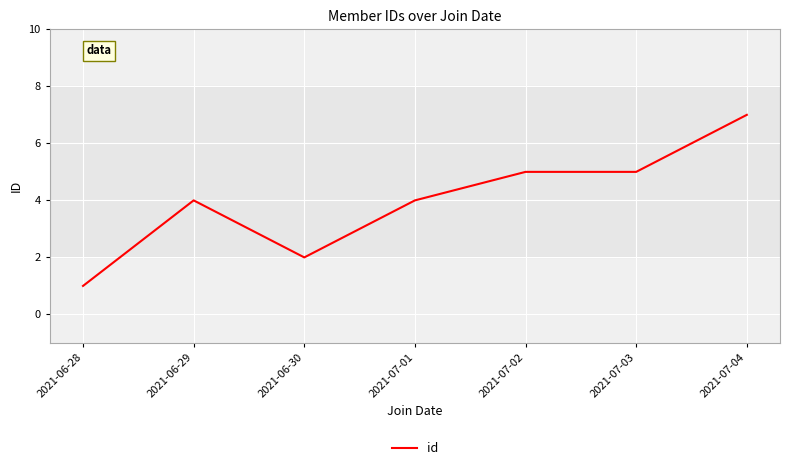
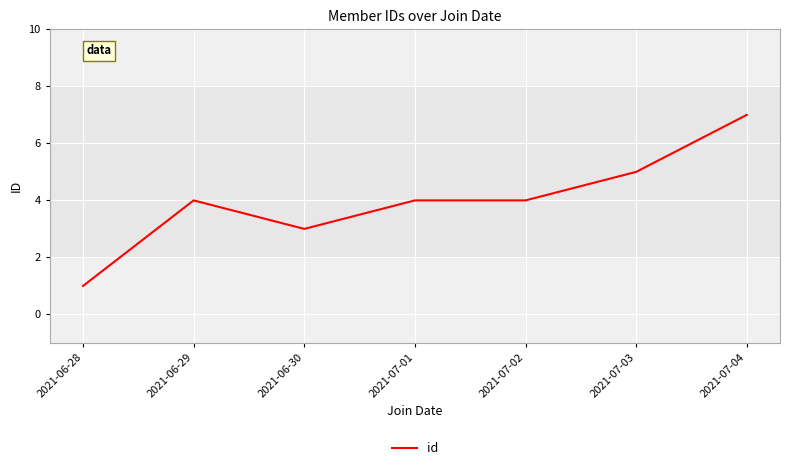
2021-06-30: 2 -> 3
2021-07-02: 5 -> 4
